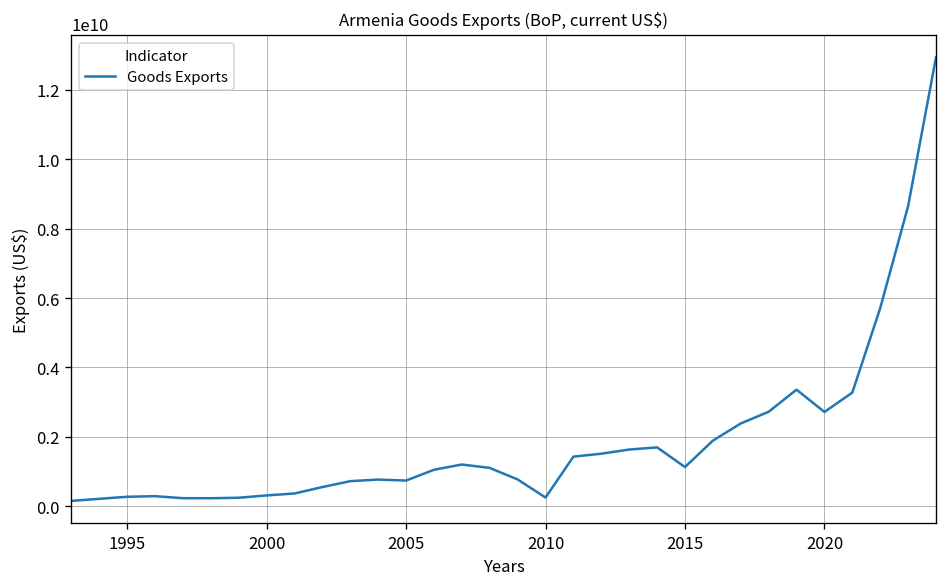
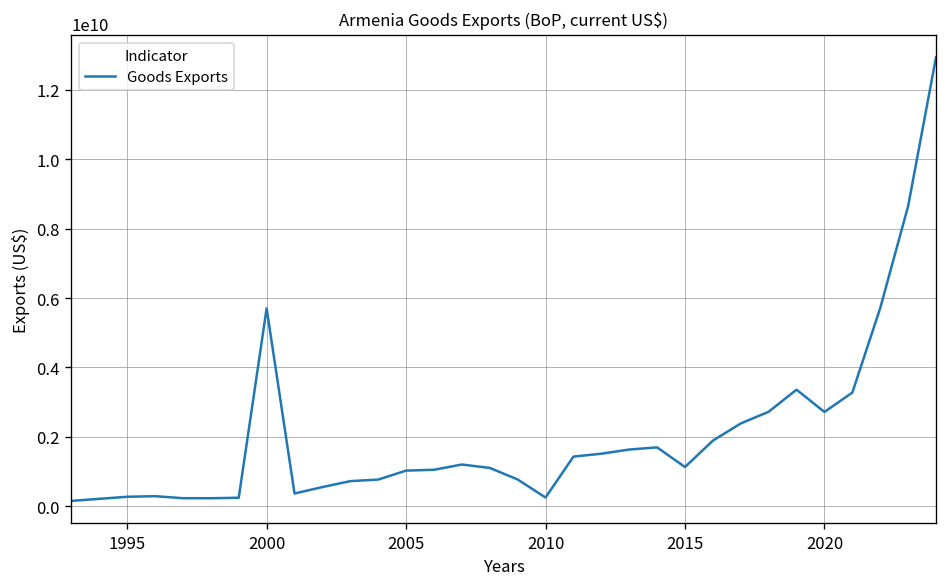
2000: 300000000 -> 5700000000
2005: 700000000 -> 1000000000
